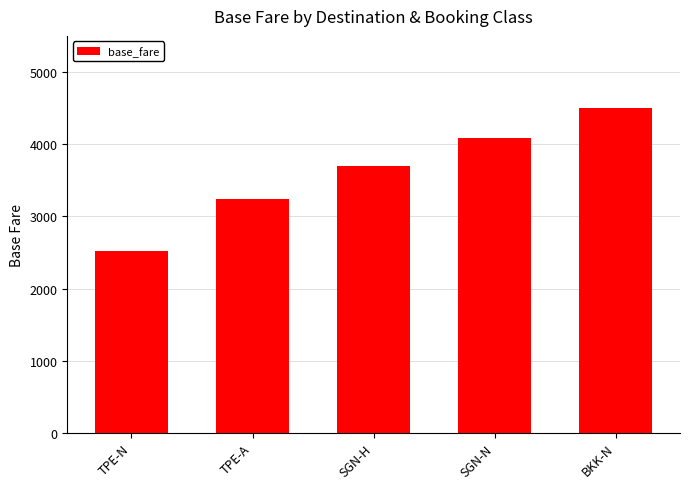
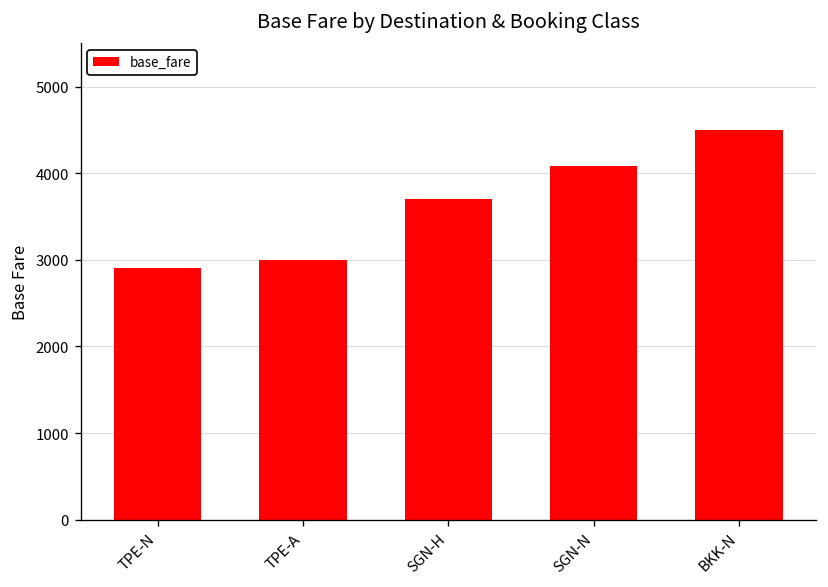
TPE-N: 2500 -> 2900
TPE-A: 3200 -> 3000
